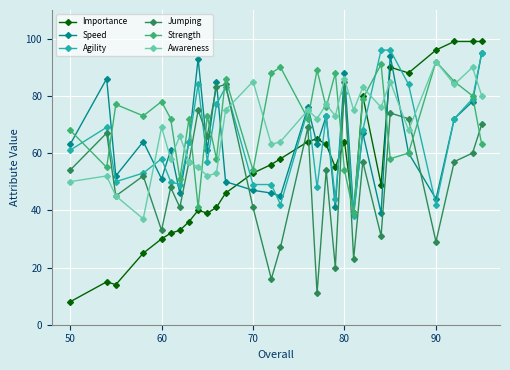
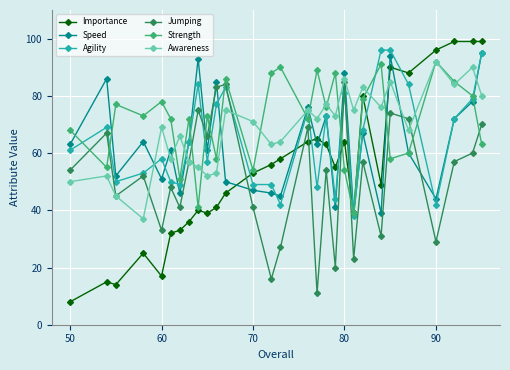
Importance, 60: 30 -> 17
Awareness, 70: 85 -> 71
